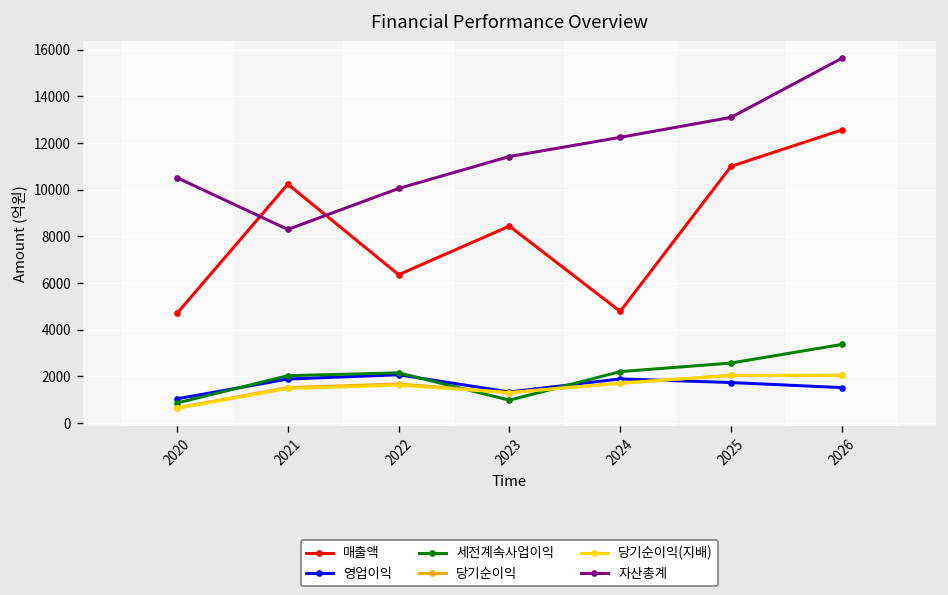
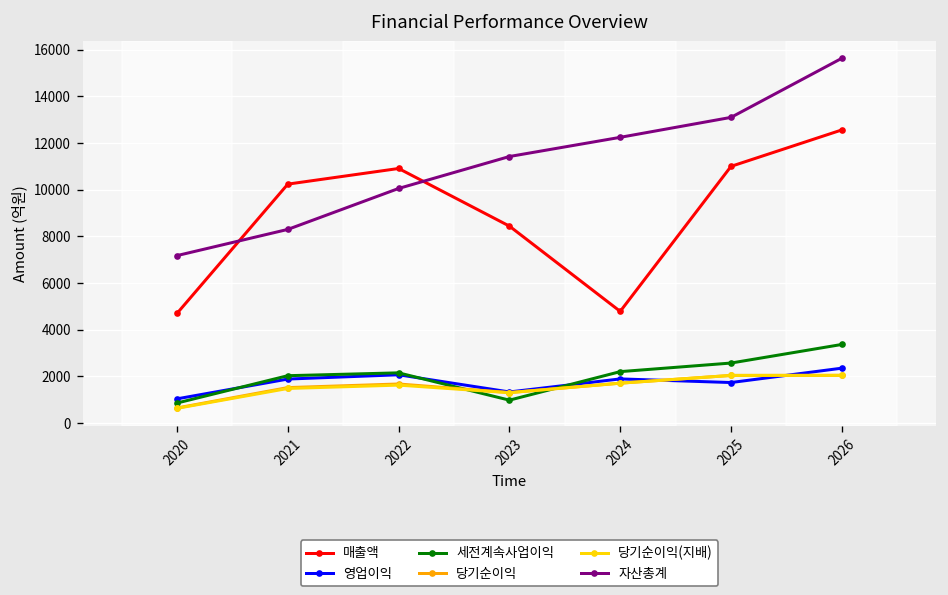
자산총계, 2020: 10500 -> 7200
매출액, 2022: 6400 -> 10900
영업이익, 2026: 1500 -> 2400
